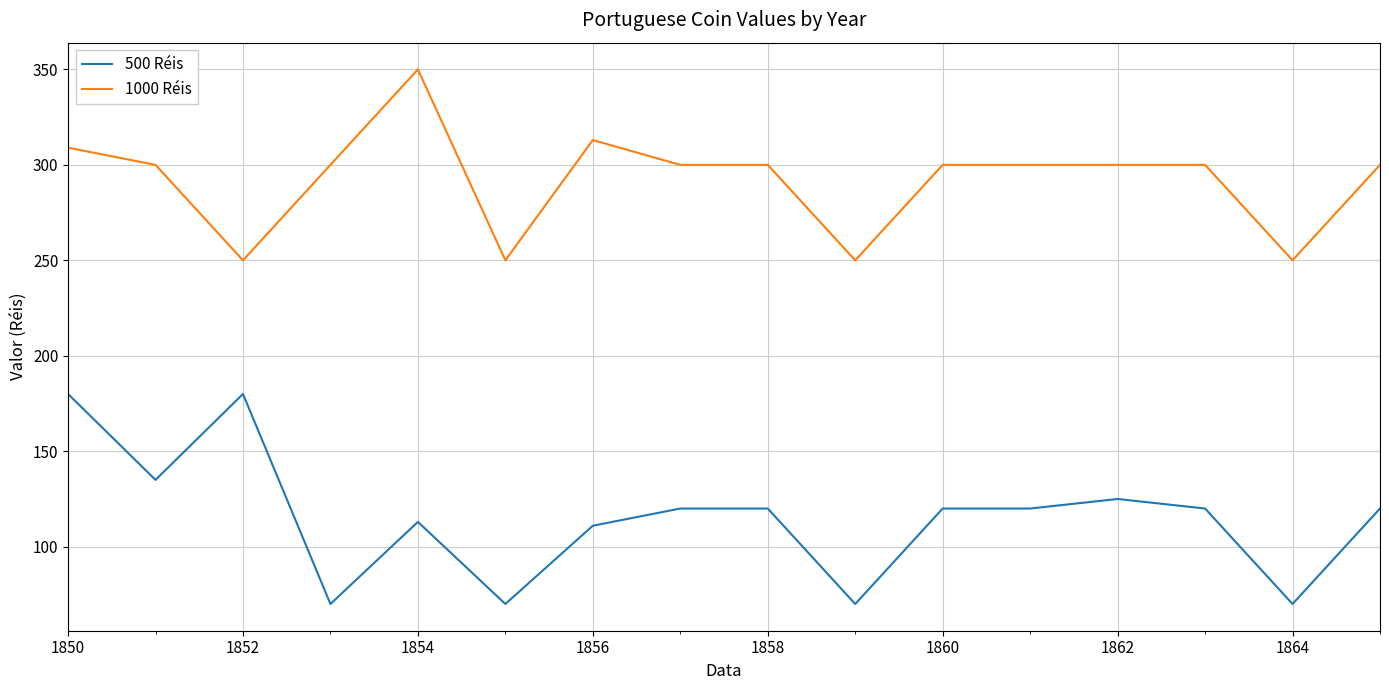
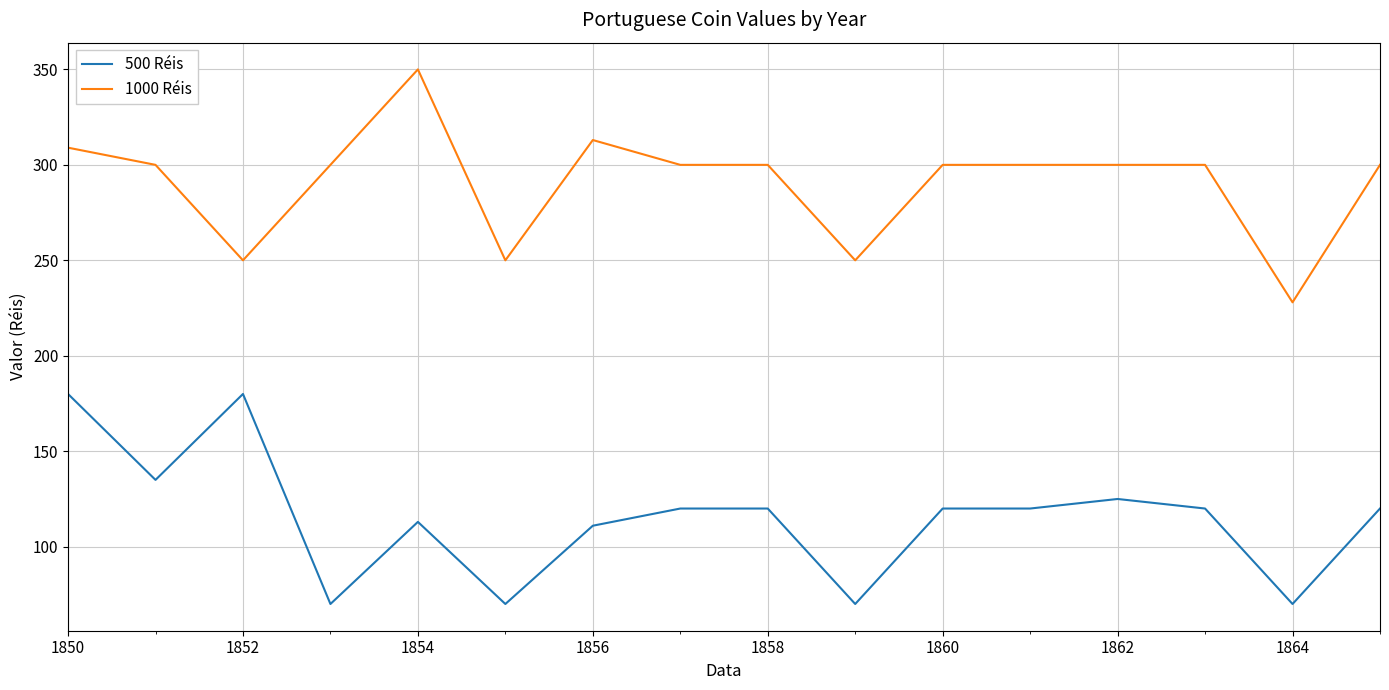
1000 Réis, 1864: 250 -> 228
